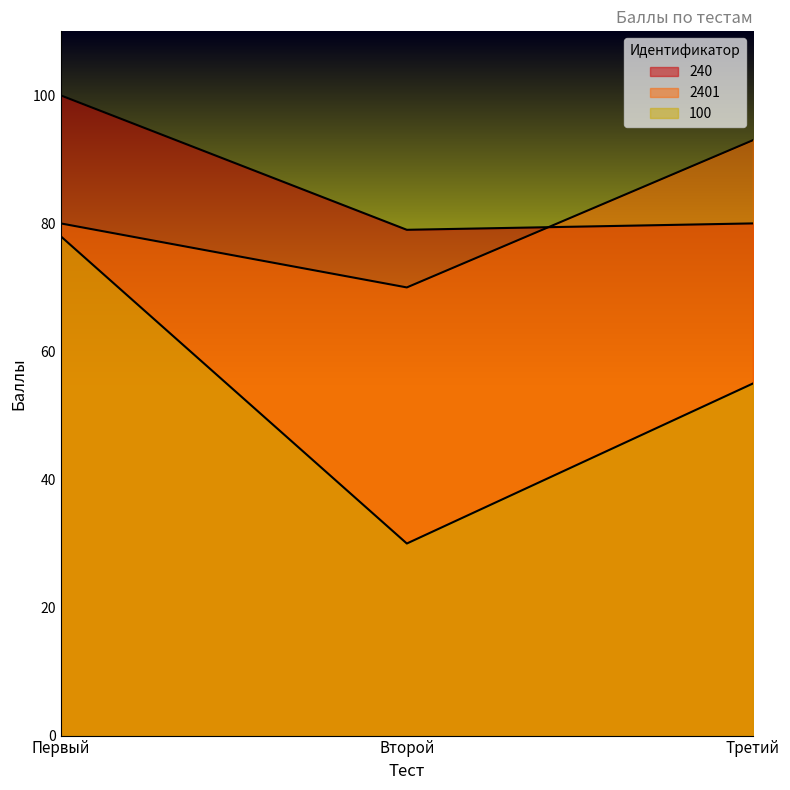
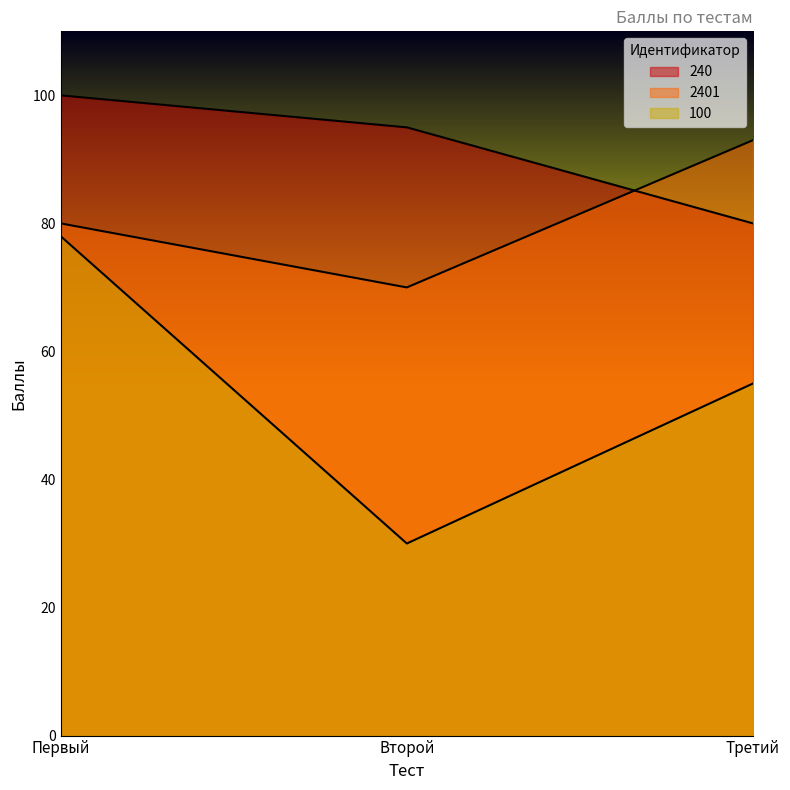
240, Второй: 79 -> 95
